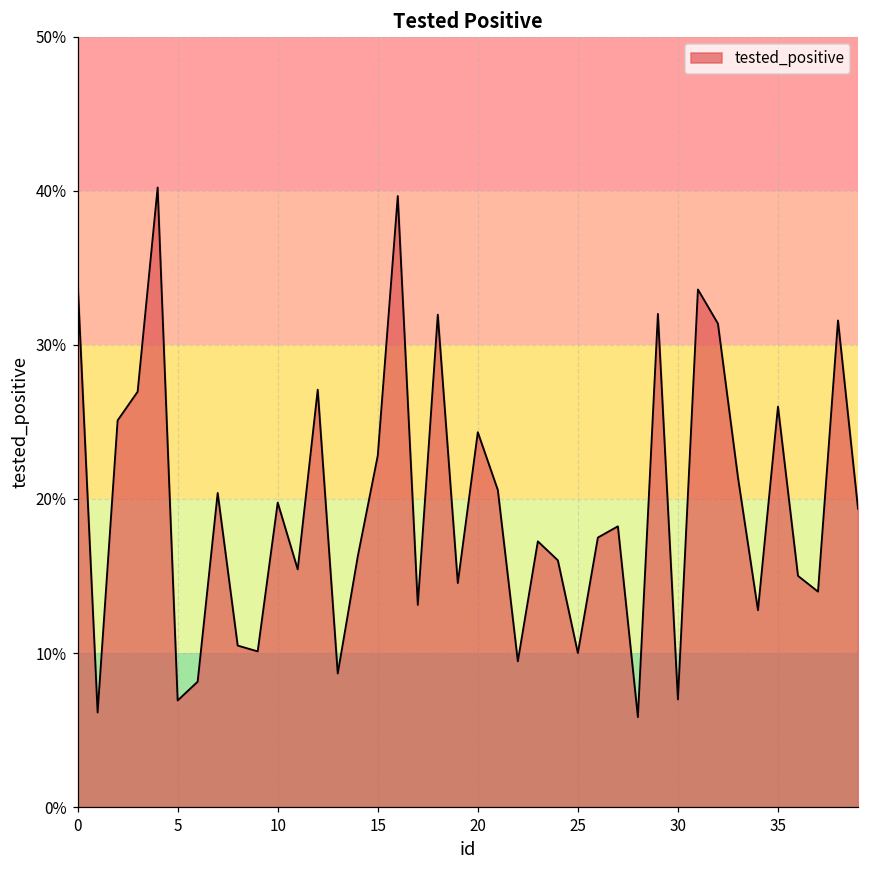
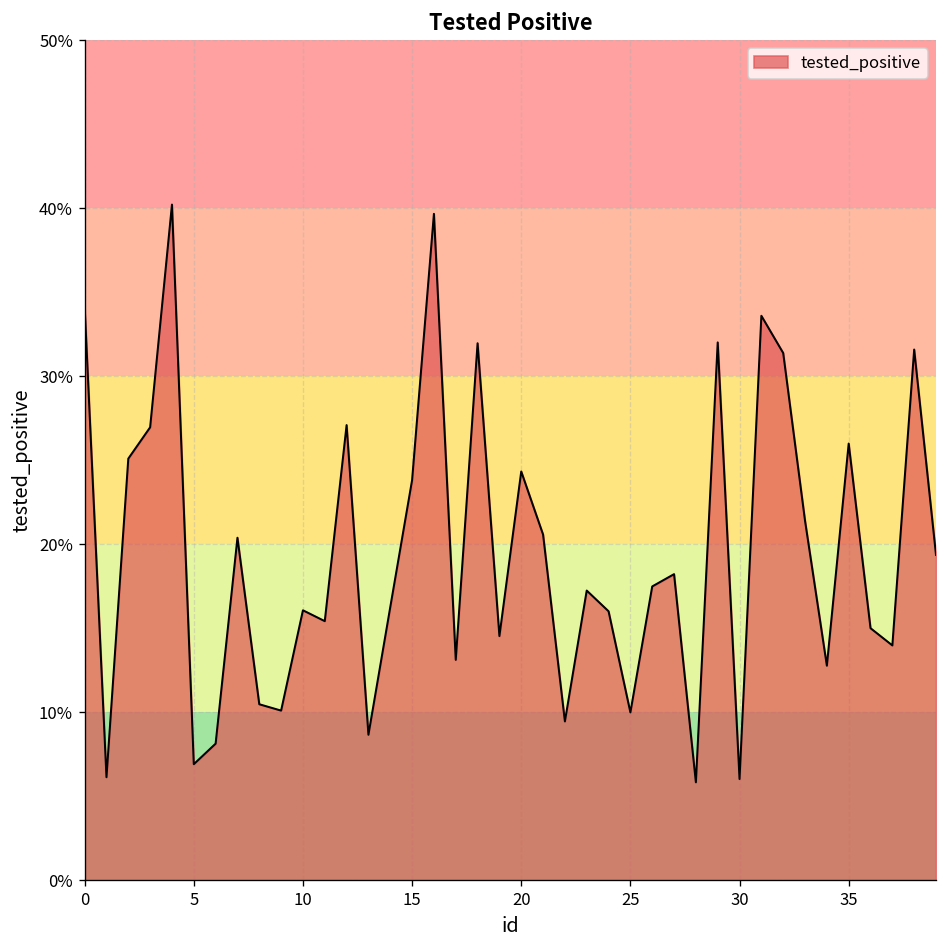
10: 19.8% -> 16.1%
15: 22.8% -> 23.8%
30: 7.0% -> 6.0%
